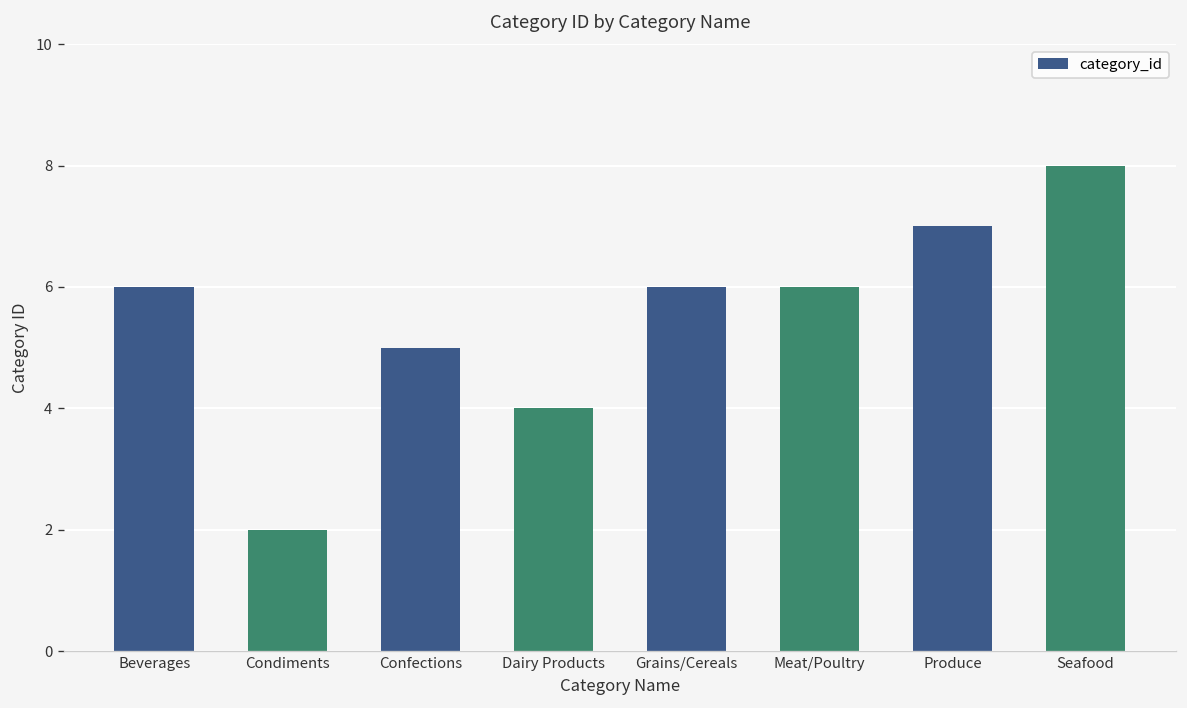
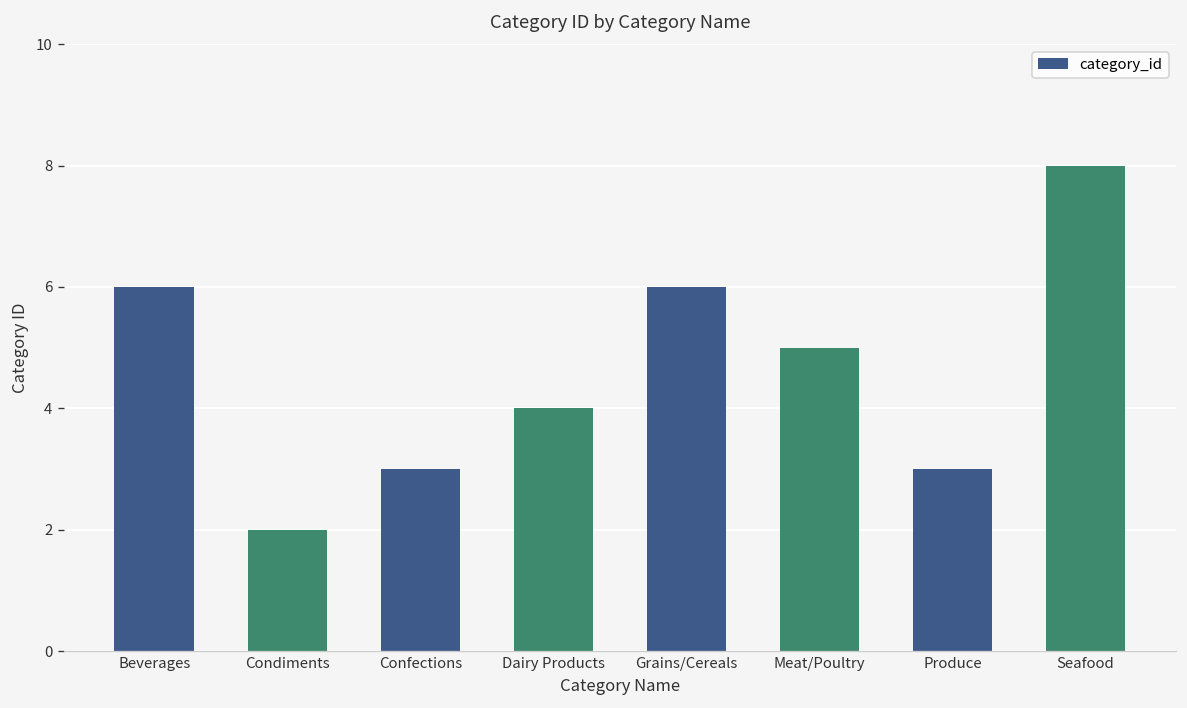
Confections: 5 -> 3
Meat/Poultry: 6 -> 5
Produce: 7 -> 3
